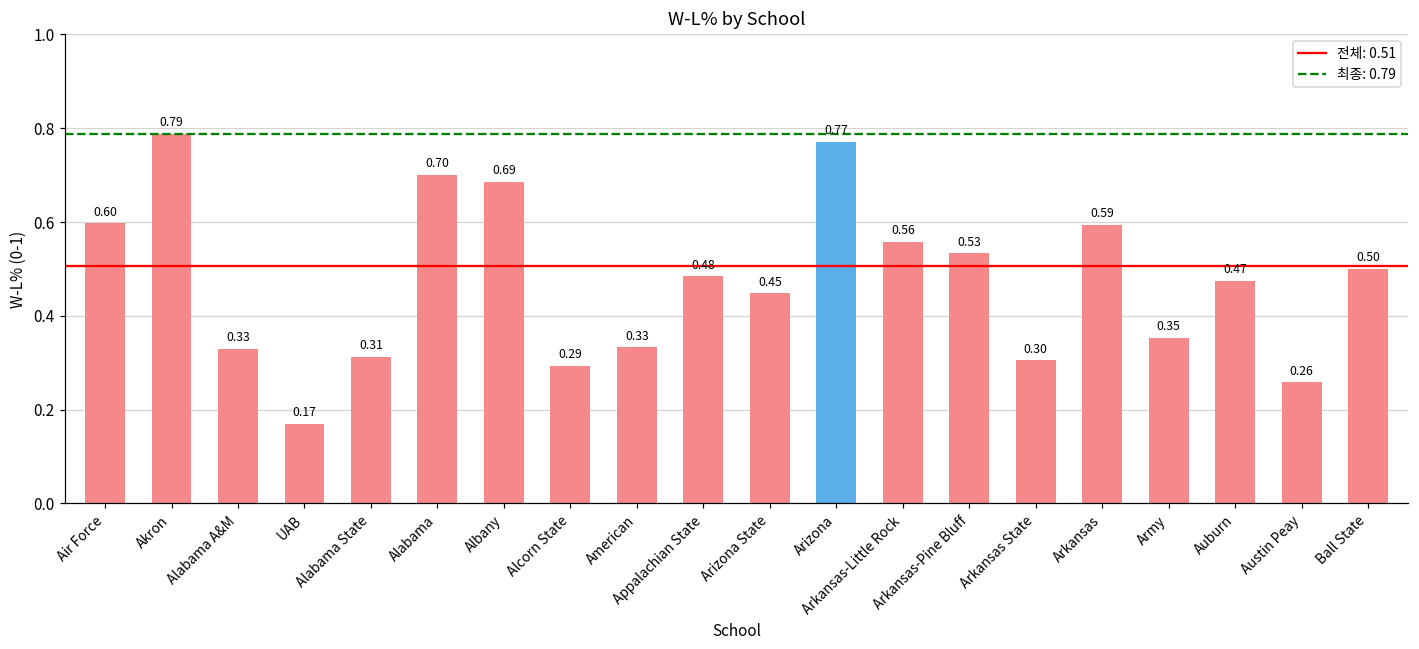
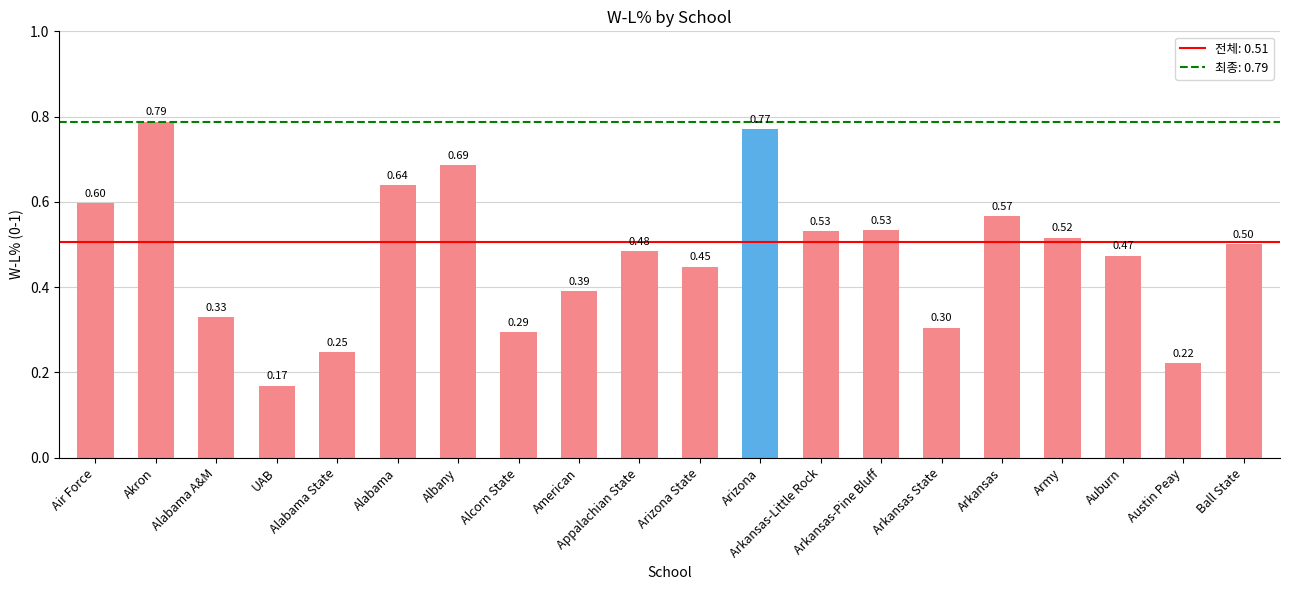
Alabama State: 0.31 -> 0.25
Alabama: 0.70 -> 0.64
American: 0.33 -> 0.39
Arkansas-Little Rock: 0.56 -> 0.53
Arkansas: 0.59 -> 0.57
Army: 0.35 -> 0.52
Austin Peay: 0.26 -> 0.22
